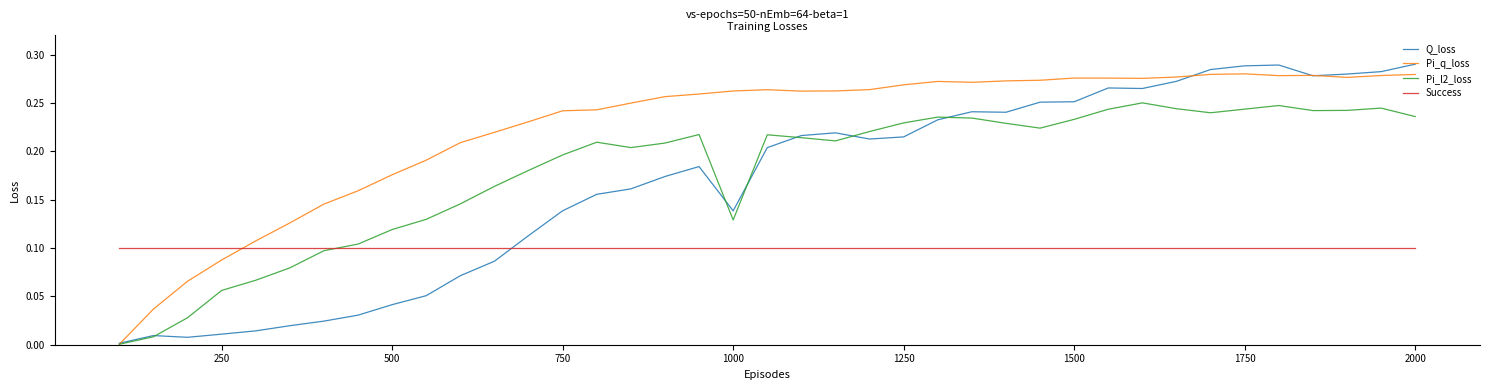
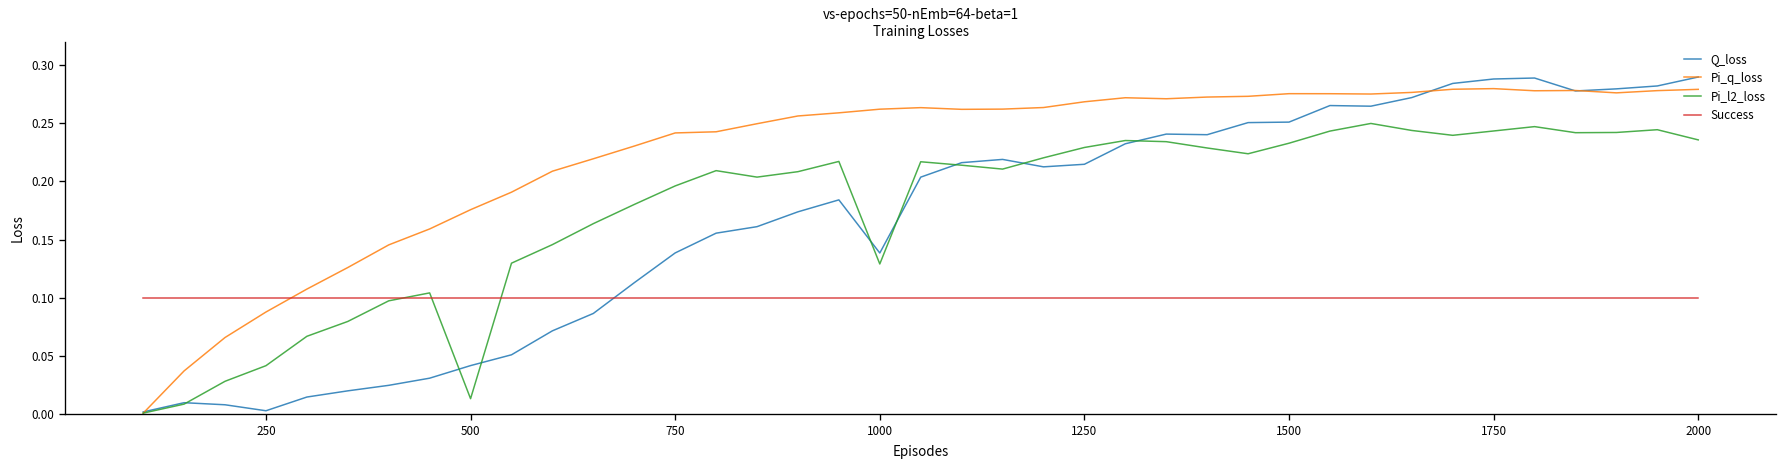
Q_loss, 250: 0.01 -> 0.00
Pi_l2_loss, 250: 0.06 -> 0.04
Pi_l2_loss, 500: 0.12 -> 0.01
